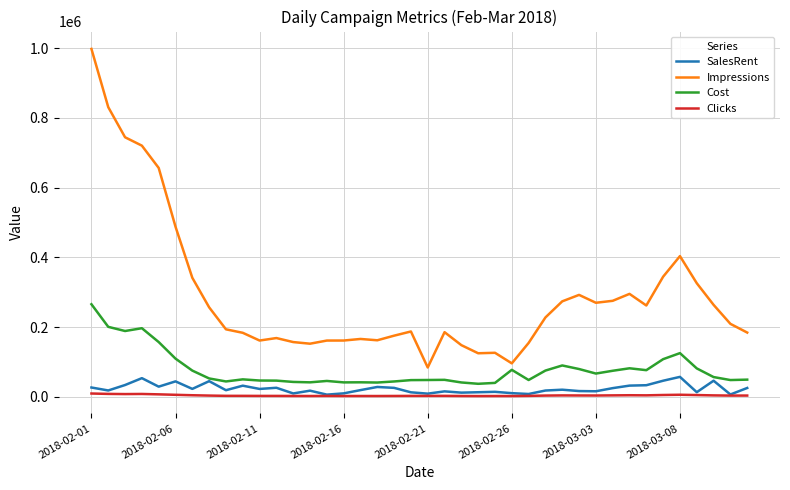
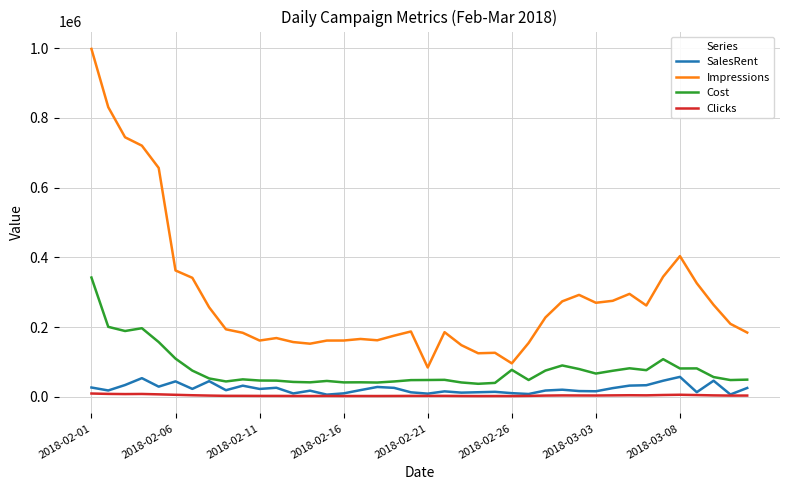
Cost, 2018-02-01: 270000 -> 340000
Impressions, 2018-02-06: 490000 -> 360000
Cost, 2018-03-08: 130000 -> 80000
